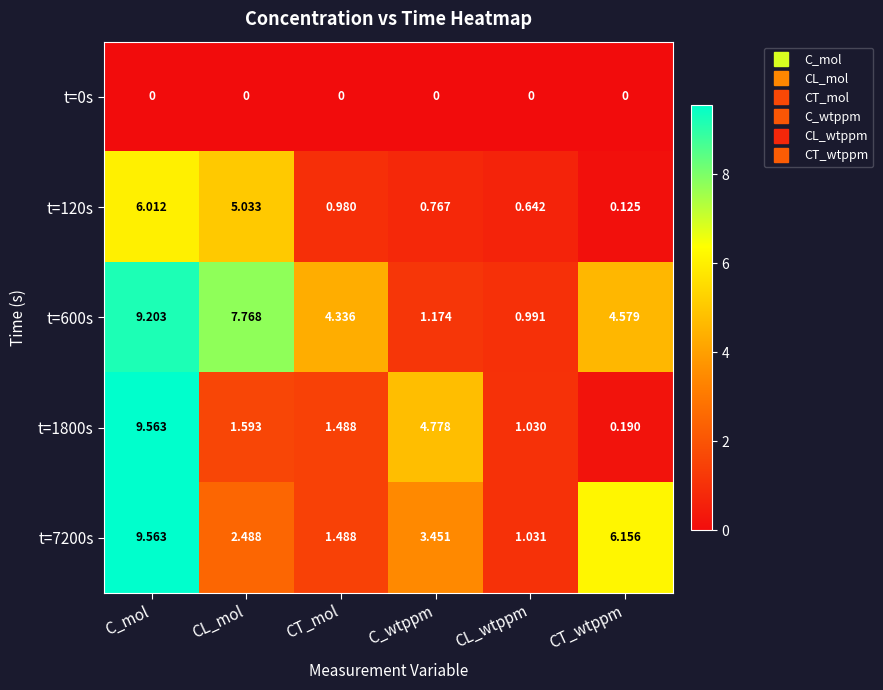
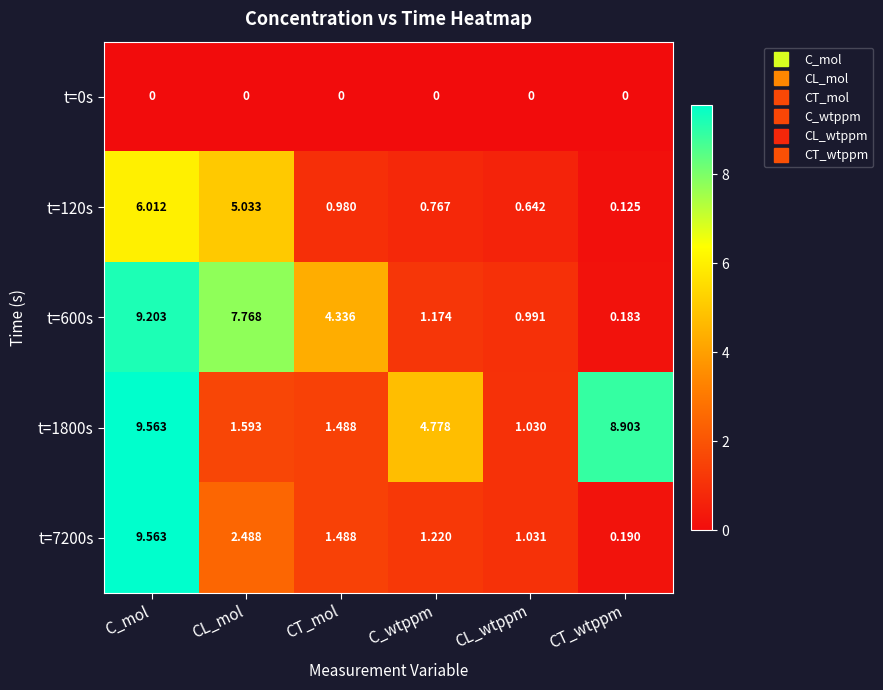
t=600s, CT_wtppm: 4.579 -> 0.183
t=1800s, CT_wtppm: 0.190 -> 8.903
t=7200s, C_wtppm: 3.451 -> 1.220
t=7200s, CT_wtppm: 6.156 -> 0.190
